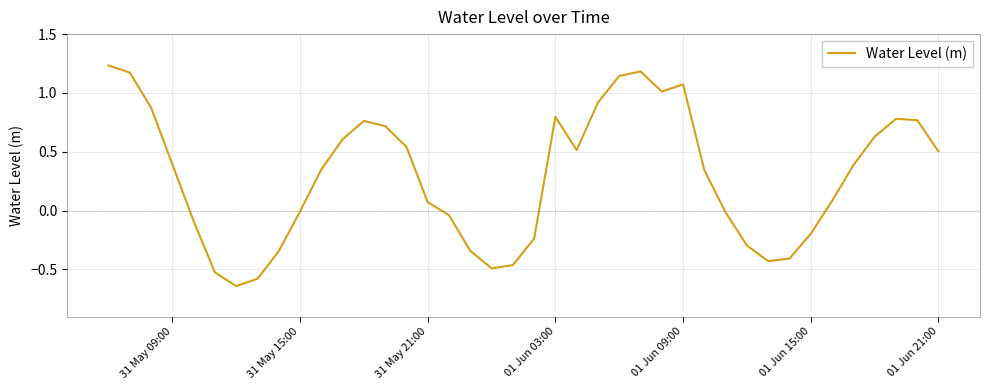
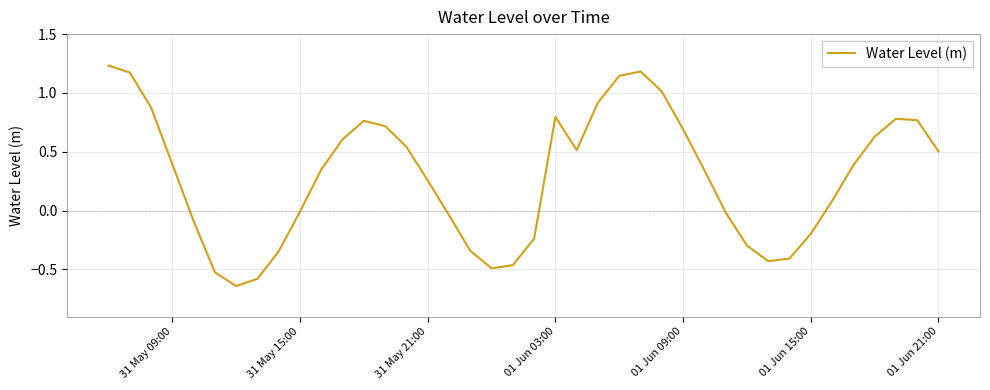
31 May 21:00: 0.07 -> 0.26
01 Jun 09:00: 1.07 -> 0.69
